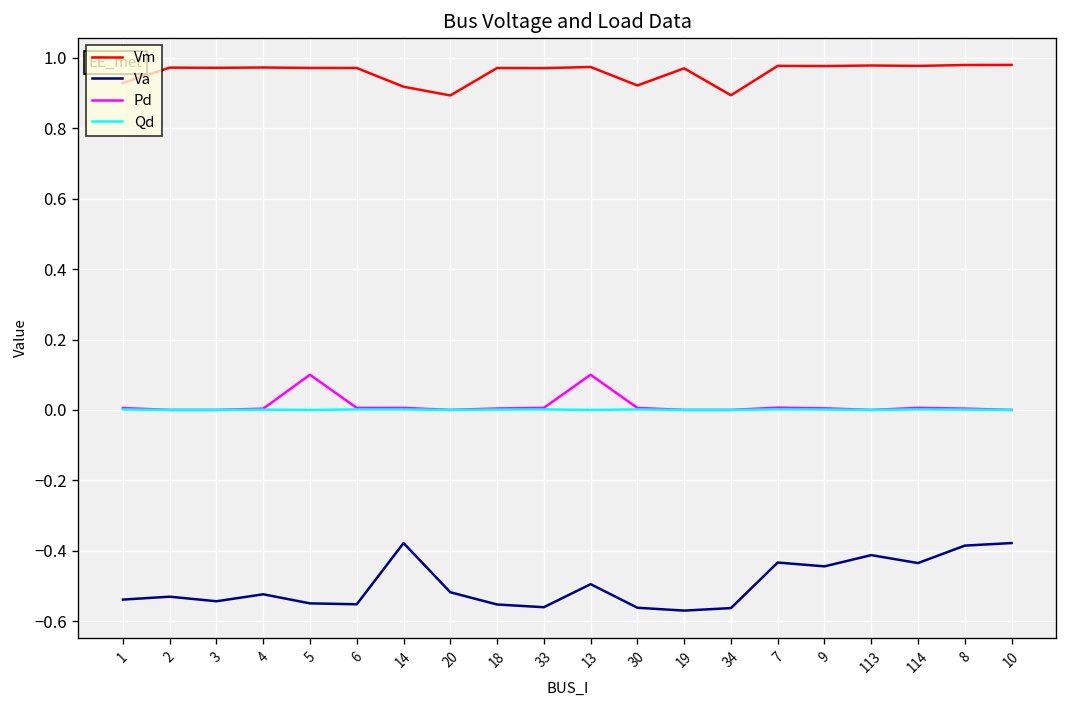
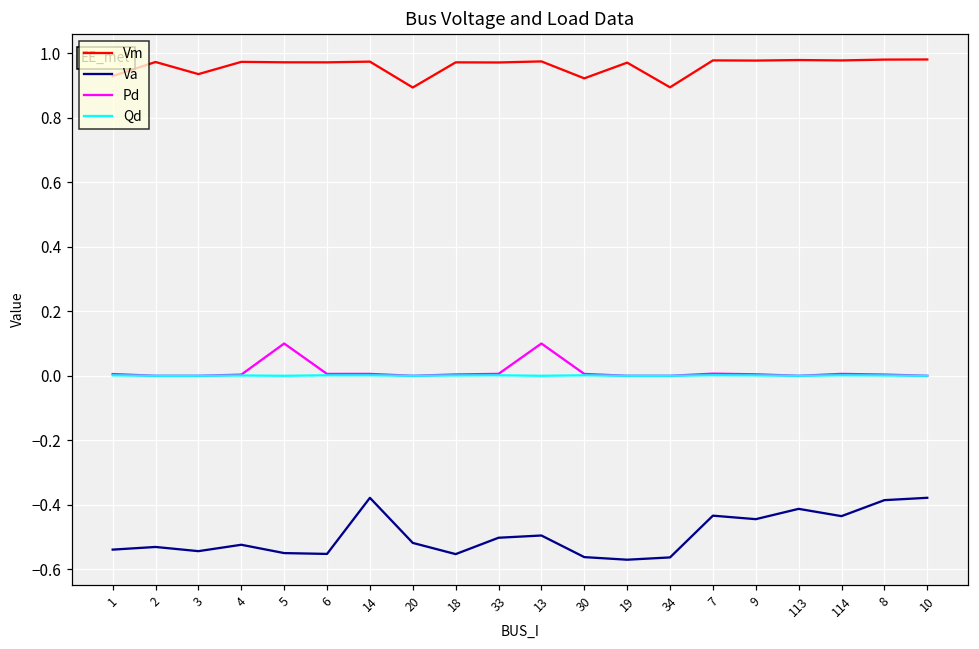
Vm, 3: 0.97 -> 0.93
Vm, 14: 0.92 -> 0.97
Va, 33: -0.56 -> -0.50
